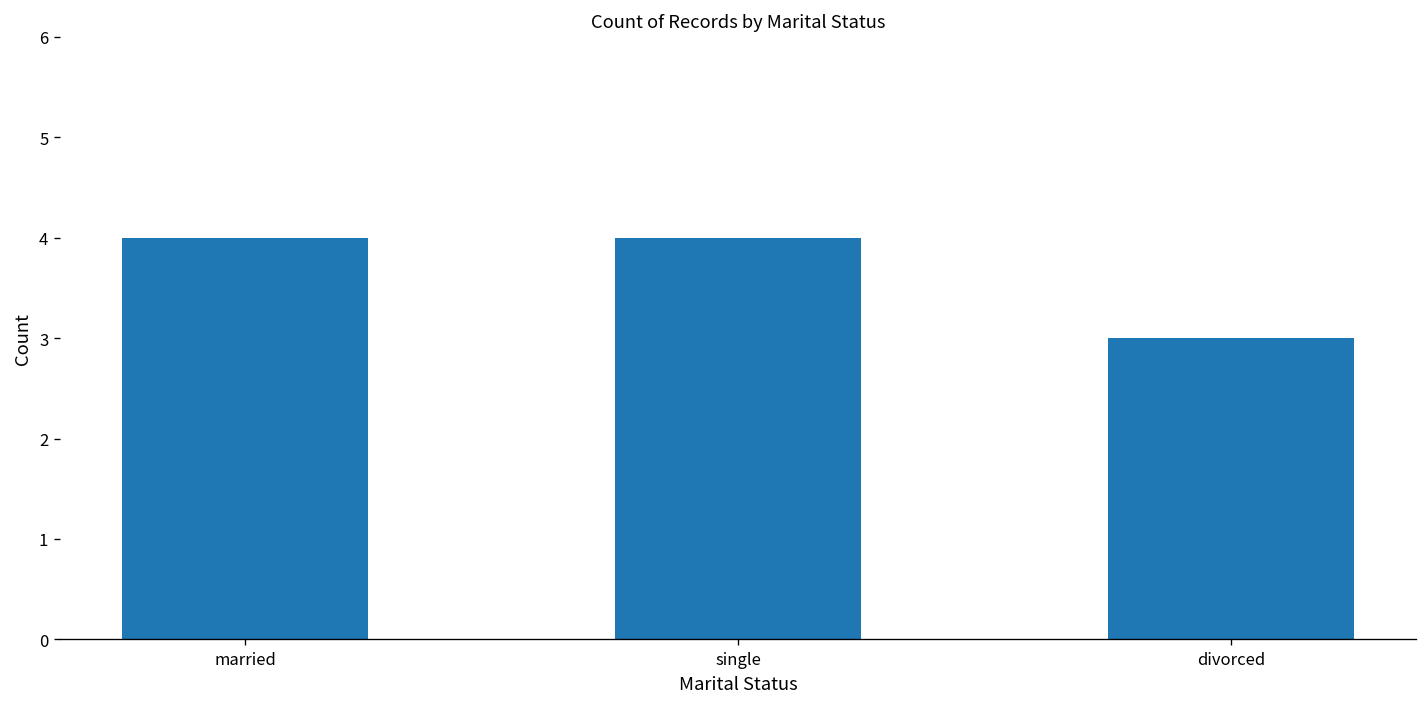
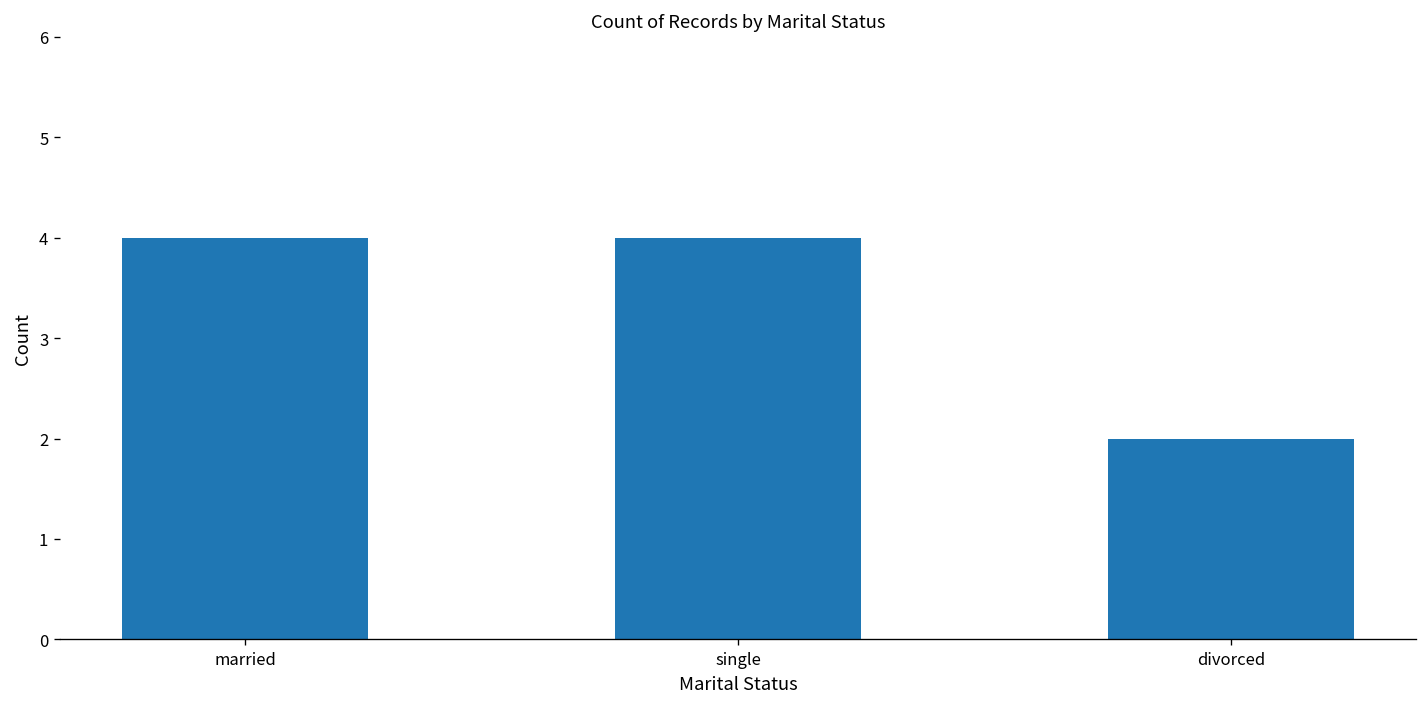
divorced: 3 -> 2
